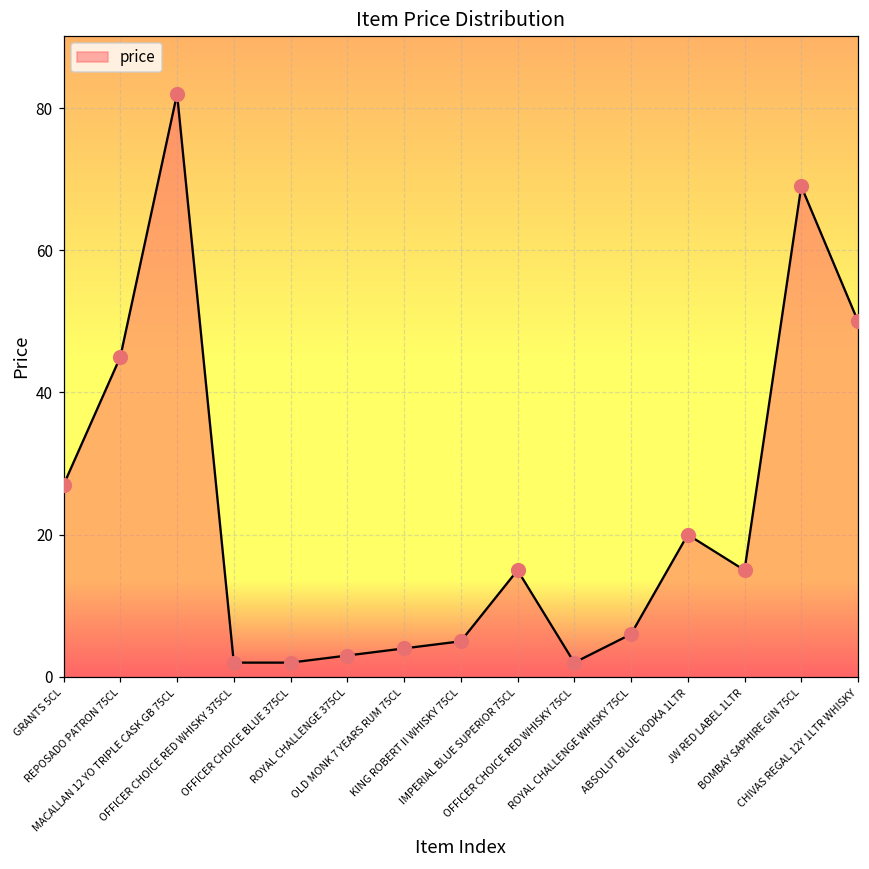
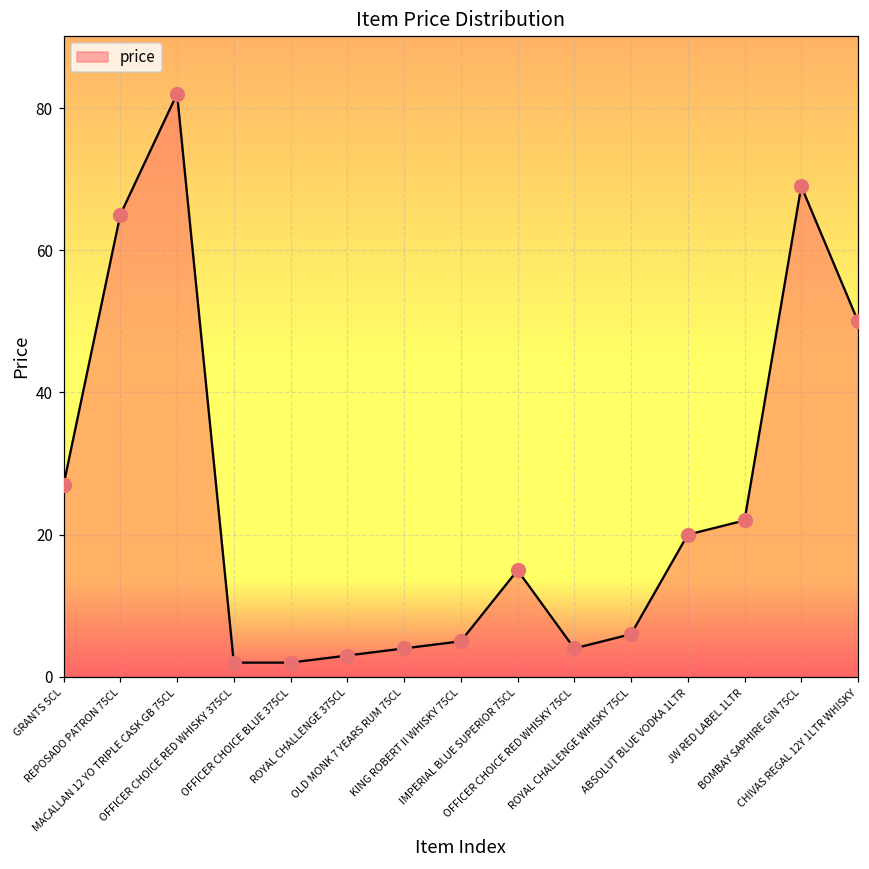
REPOSADO PATRON 75CL: 45 -> 65
OFFICER CHOICE RED WHISKY 75CL: 2 -> 4
JW RED LABEL 1LTR: 15 -> 22
